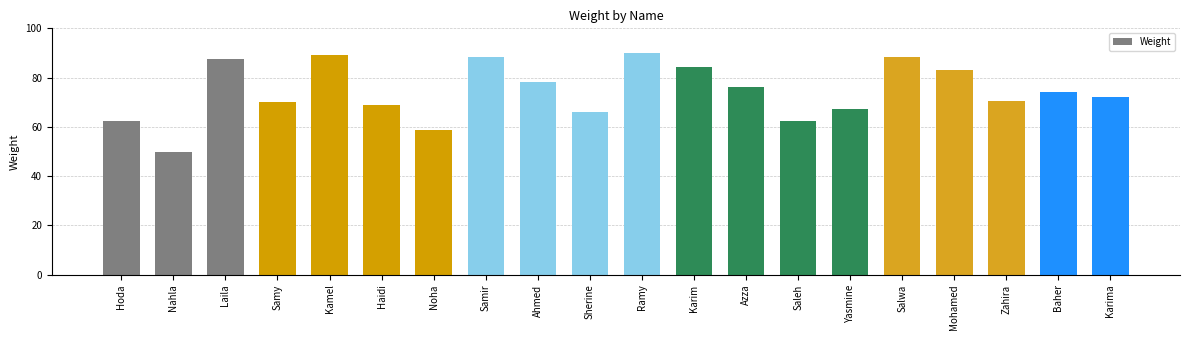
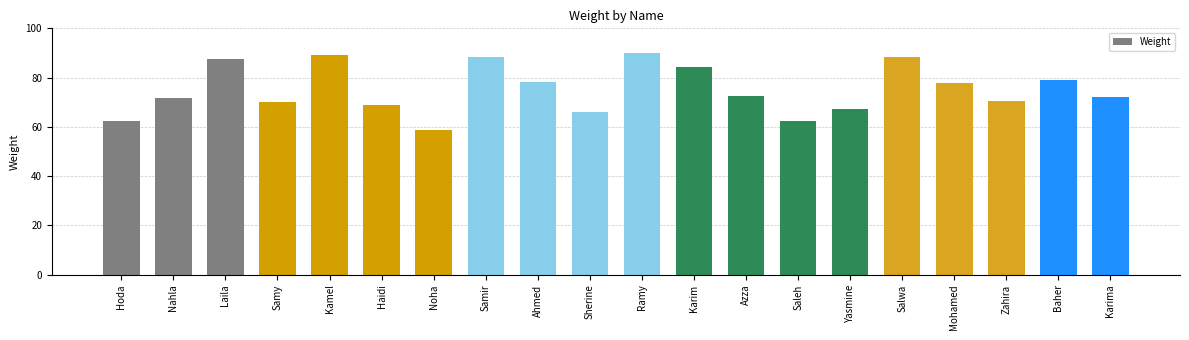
Nahla: 50 -> 72
Azza: 76 -> 73
Mohamed: 83 -> 78
Baher: 74 -> 79
